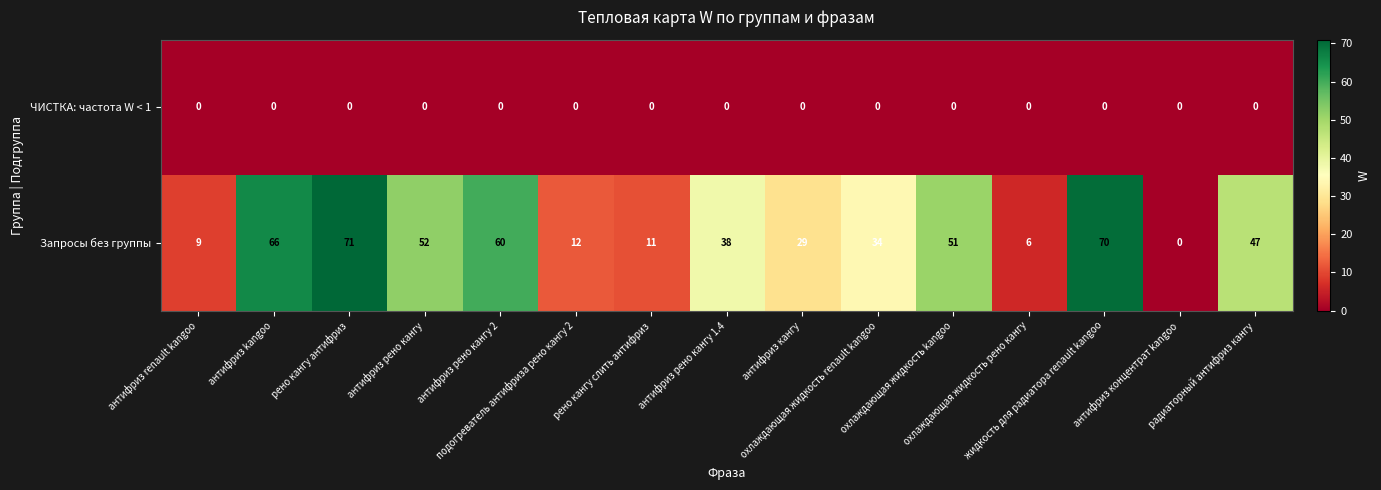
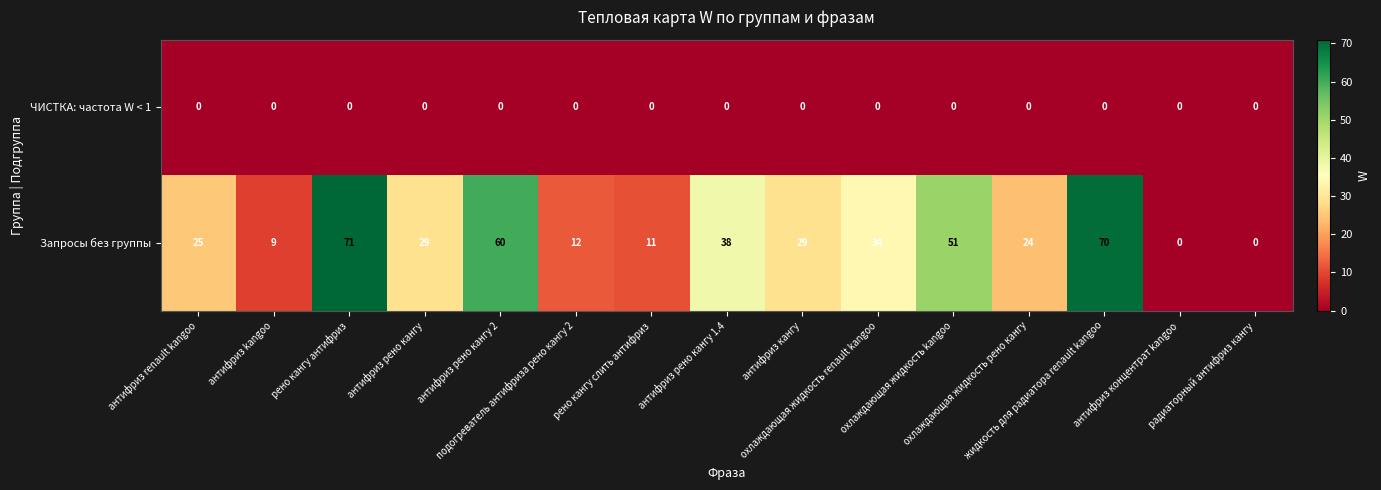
Запросы без группы, антифриз renault kangoo: 9 -> 25
Запросы без группы, антифриз kangoo: 66 -> 9
Запросы без группы, антифриз рено кангу: 52 -> 29
Запросы без группы, охлаждающая жидкость рено кангу: 6 -> 24
Запросы без группы, радиаторный антифриз кангу: 47 -> 0
